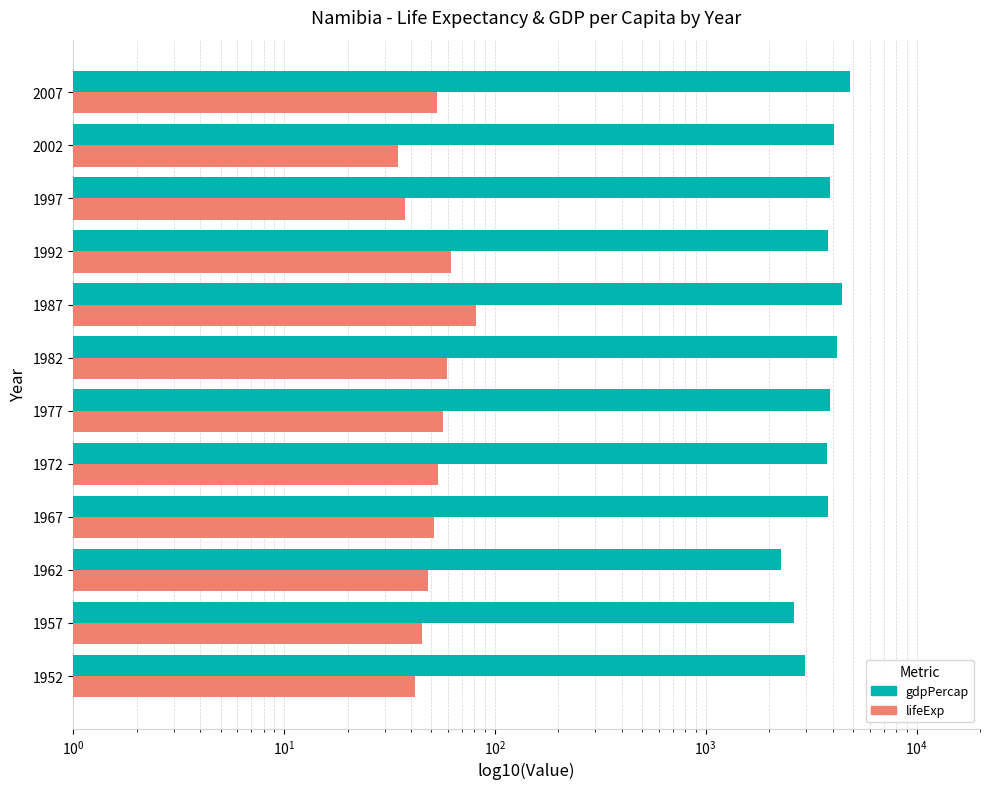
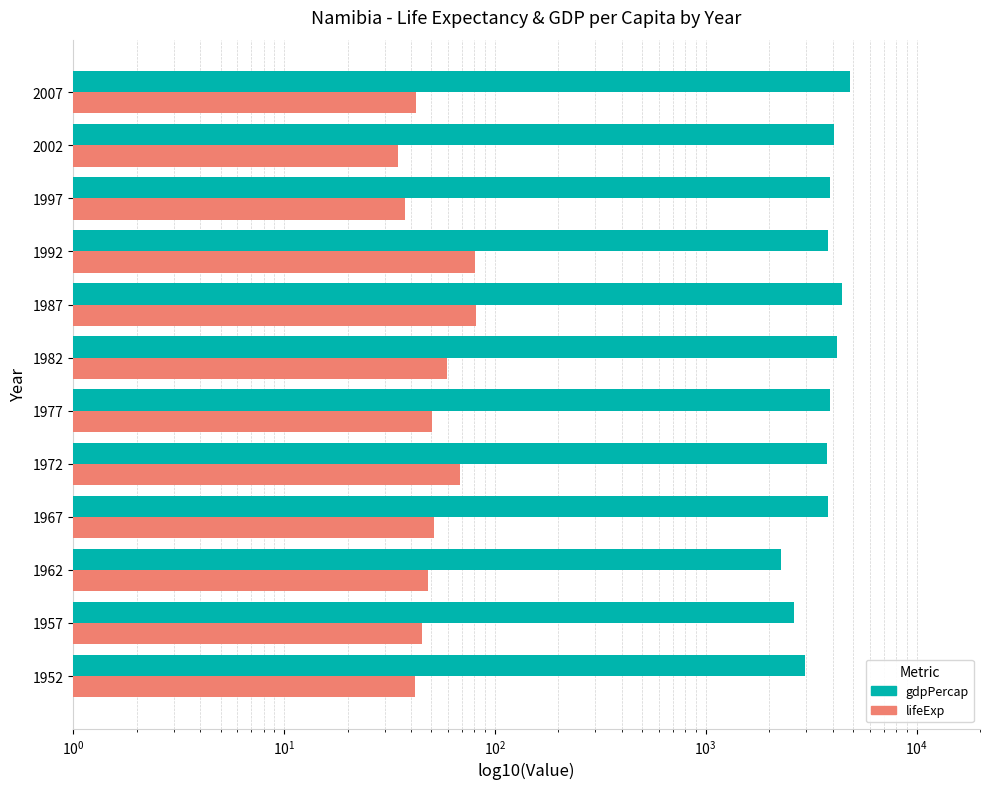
lifeExp, 2007: 53 -> 42
lifeExp, 1992: 62 -> 80
lifeExp, 1977: 56 -> 50
lifeExp, 1972: 54 -> 68
